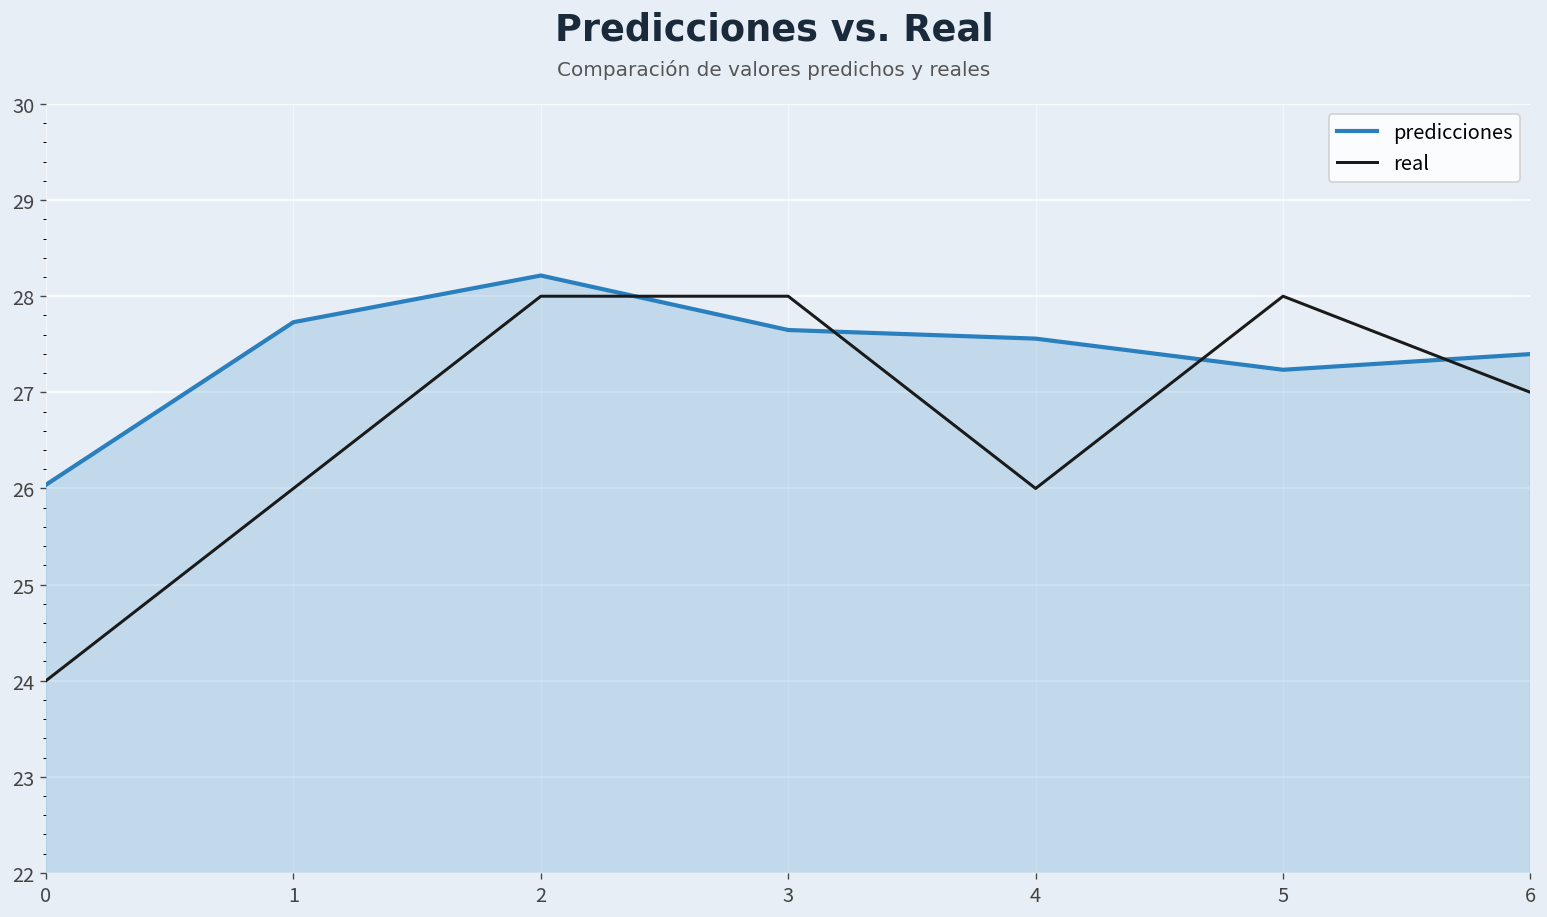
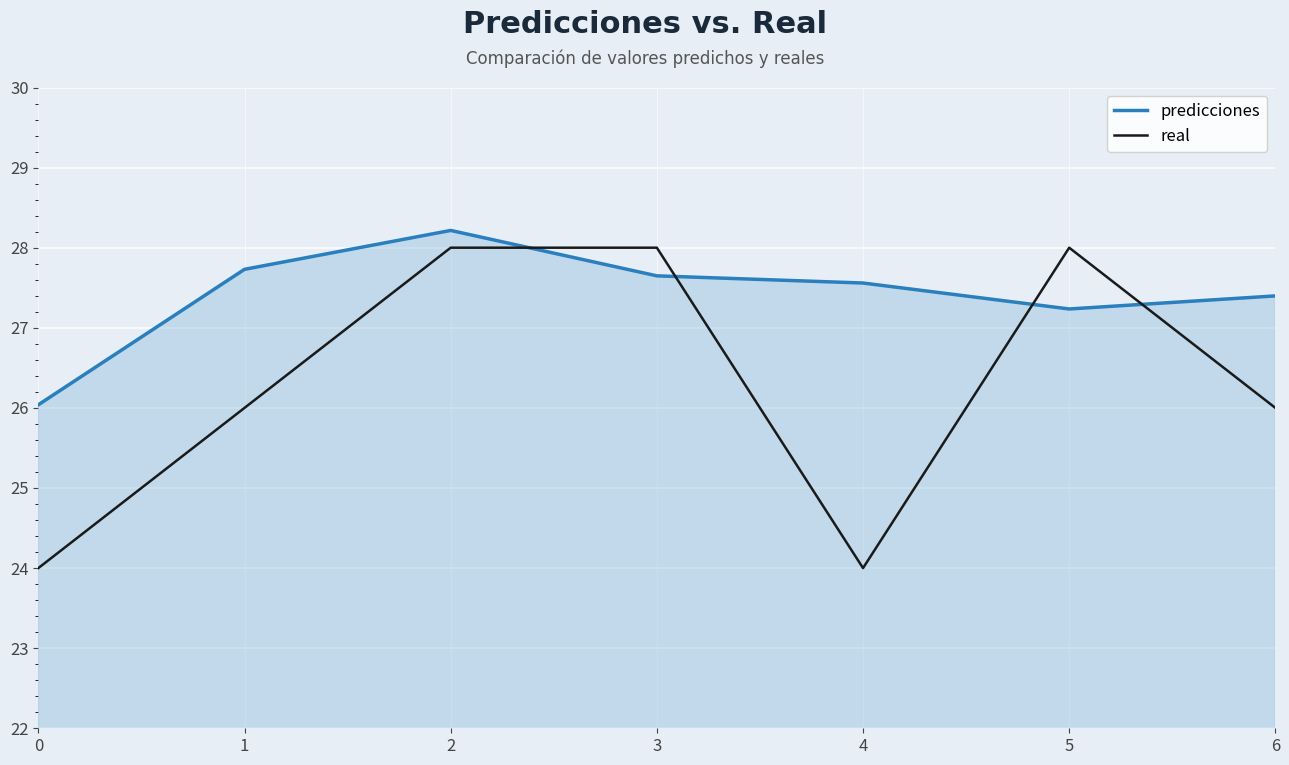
real, 4: 26 -> 24
real, 6: 27 -> 26
